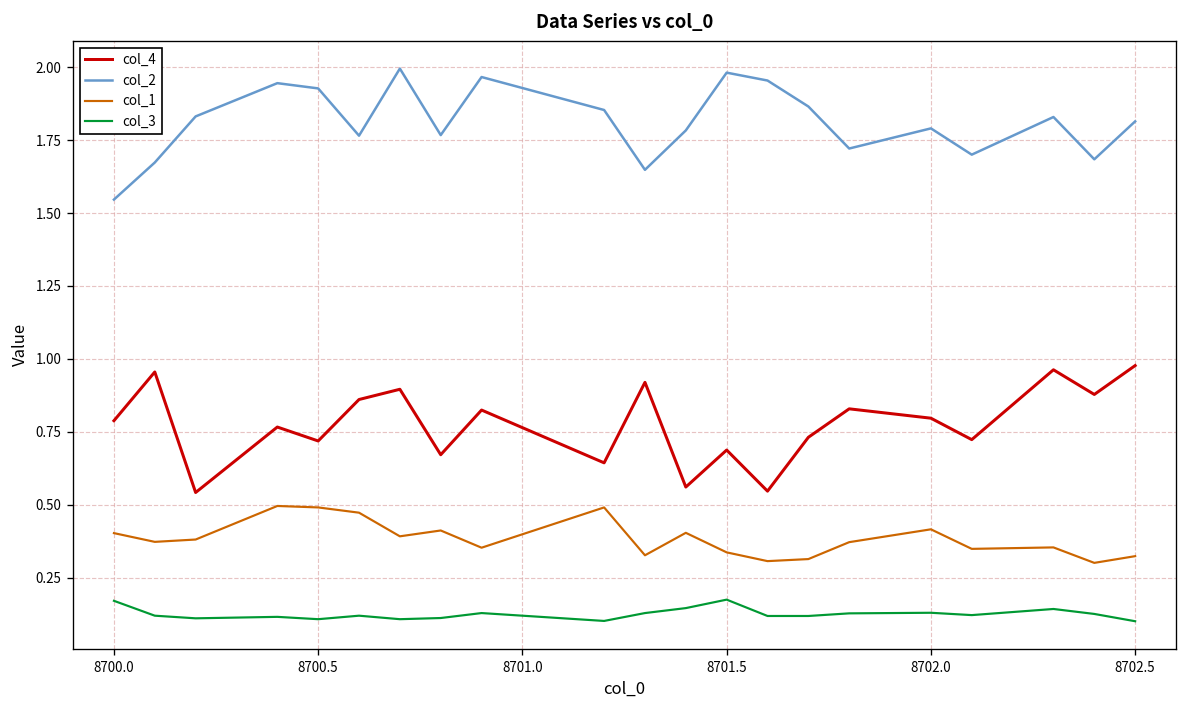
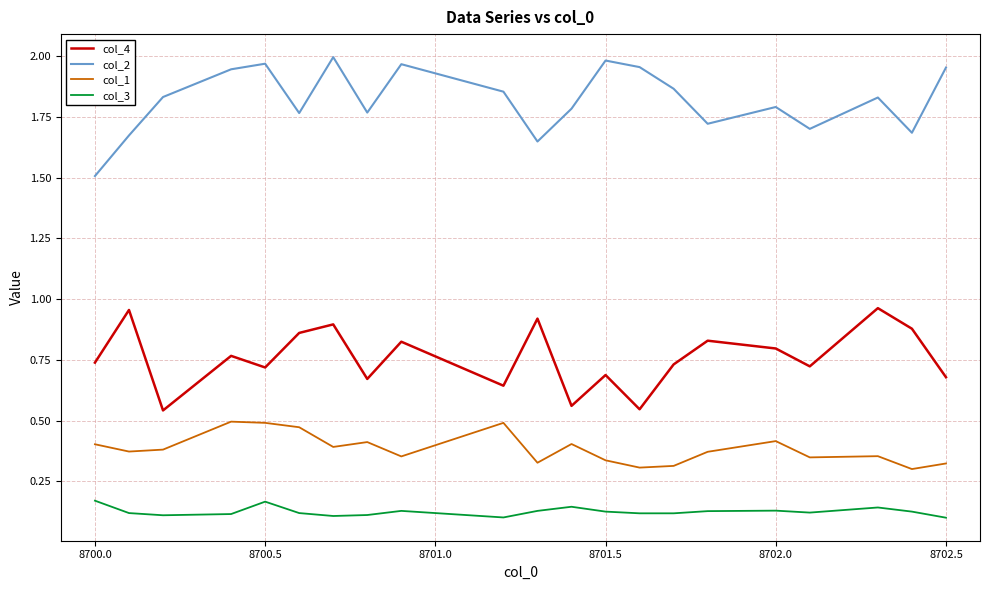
col_4, 8700.0: 0.79 -> 0.74
col_2, 8700.0: 1.55 -> 1.51
col_2, 8700.5: 1.93 -> 1.97
col_3, 8700.5: 0.11 -> 0.17
col_3, 8701.5: 0.18 -> 0.13
col_4, 8702.5: 0.98 -> 0.68
col_2, 8702.5: 1.81 -> 1.95
